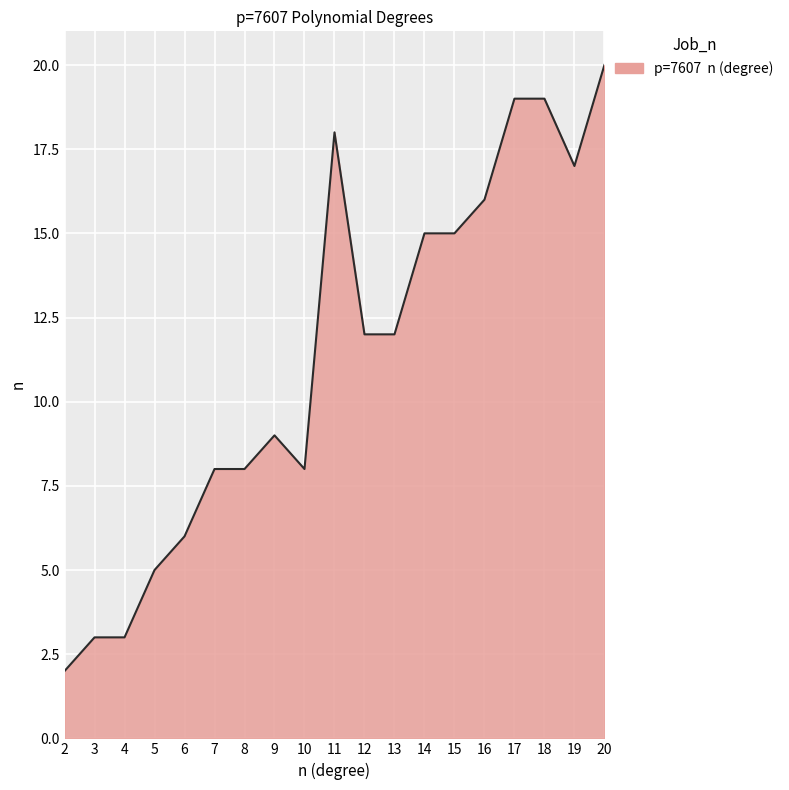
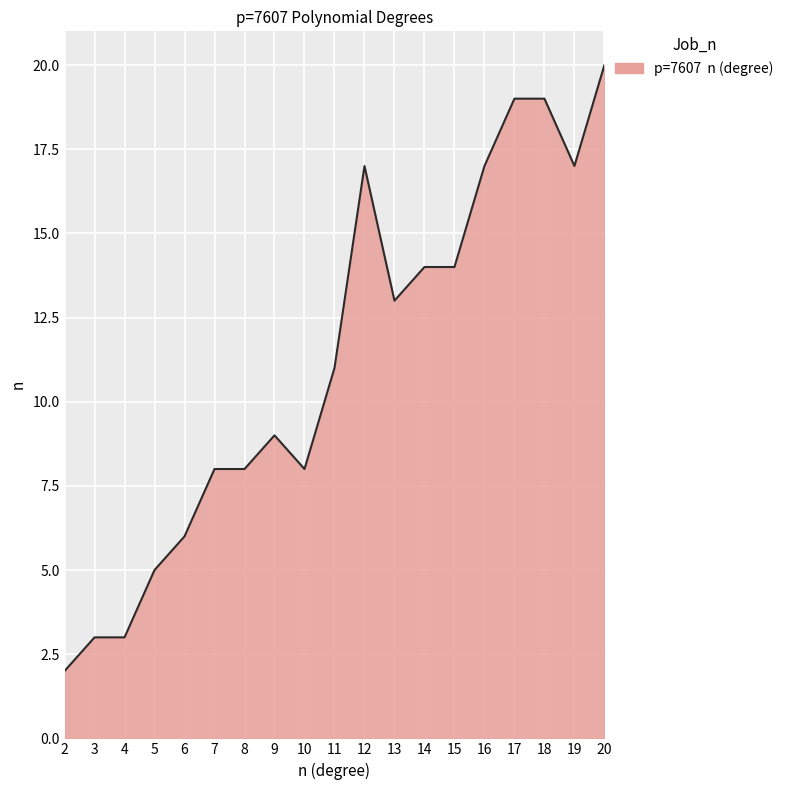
11: 18 -> 11
12: 12 -> 17
13: 12 -> 13
14: 15 -> 14
15: 15 -> 14
16: 16 -> 17
